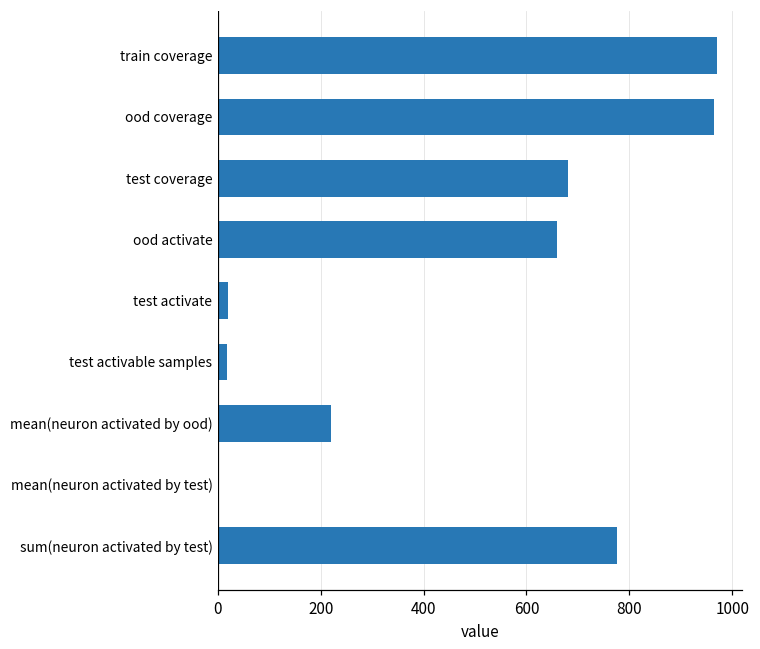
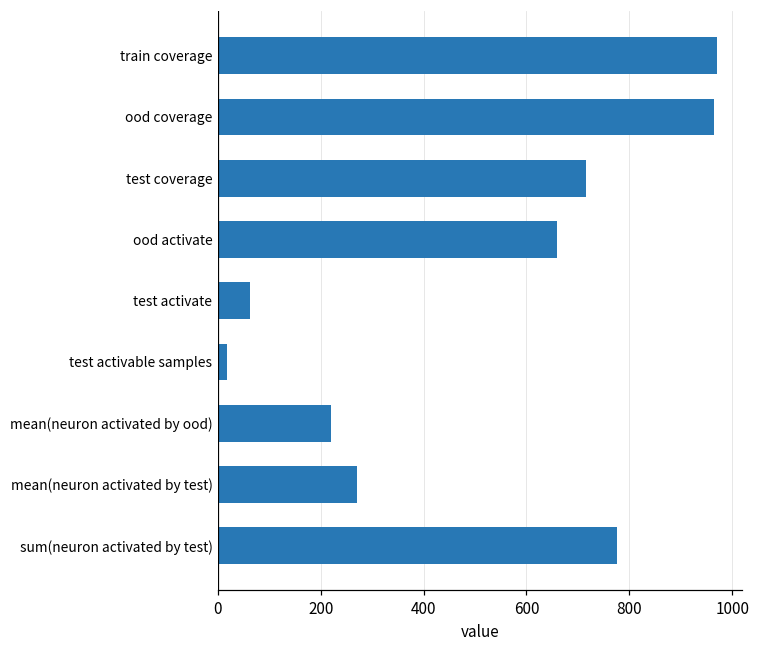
test coverage: 680 -> 720
test activate: 20 -> 60
mean(neuron activated by test): 0 -> 270
